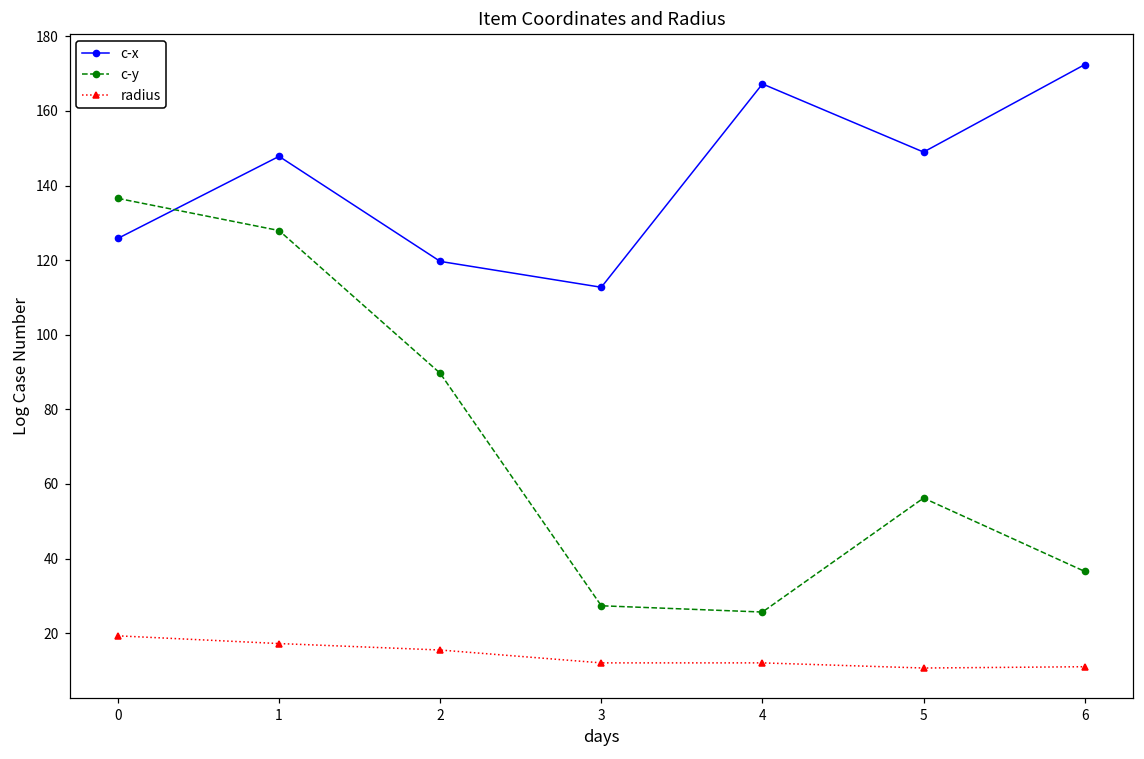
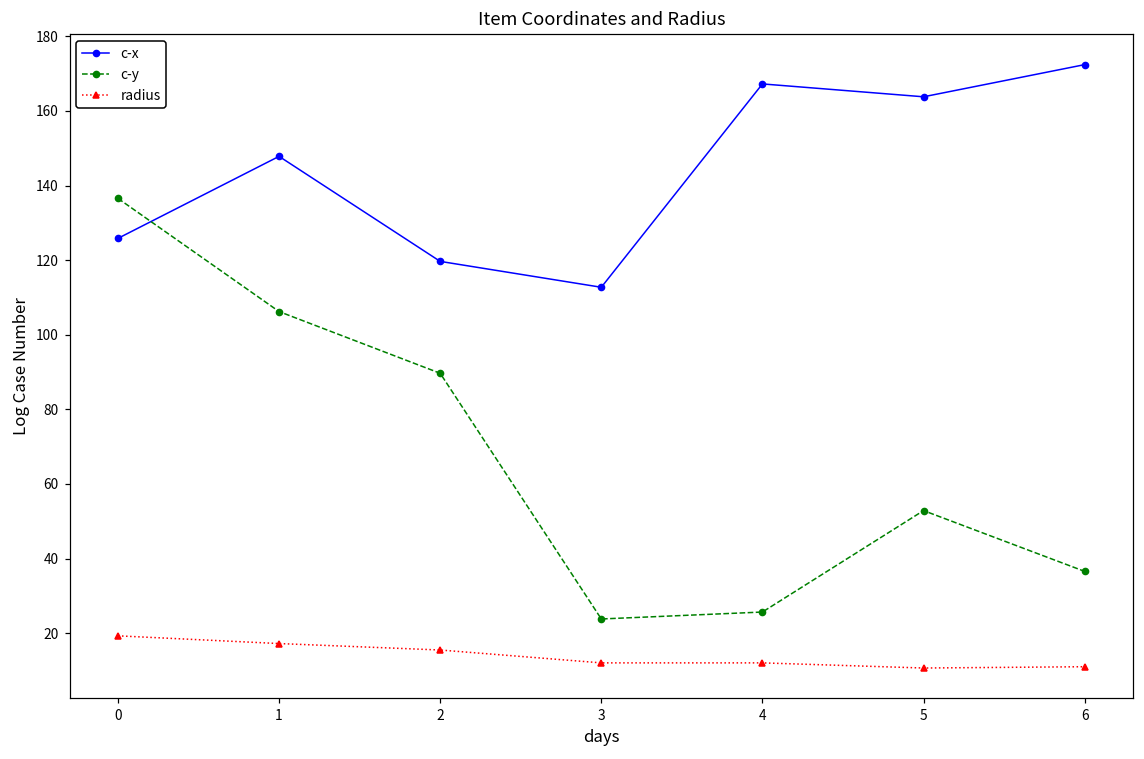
c-y, 1: 128 -> 106
c-y, 3: 27 -> 24
c-x, 5: 149 -> 164
c-y, 5: 56 -> 53
